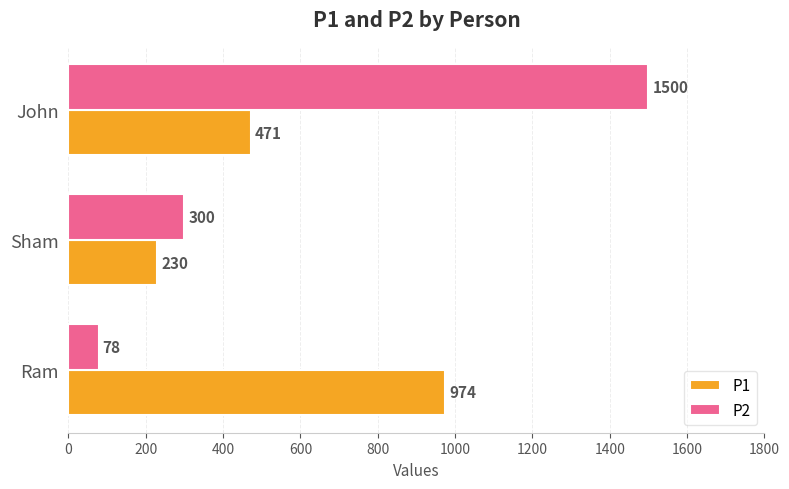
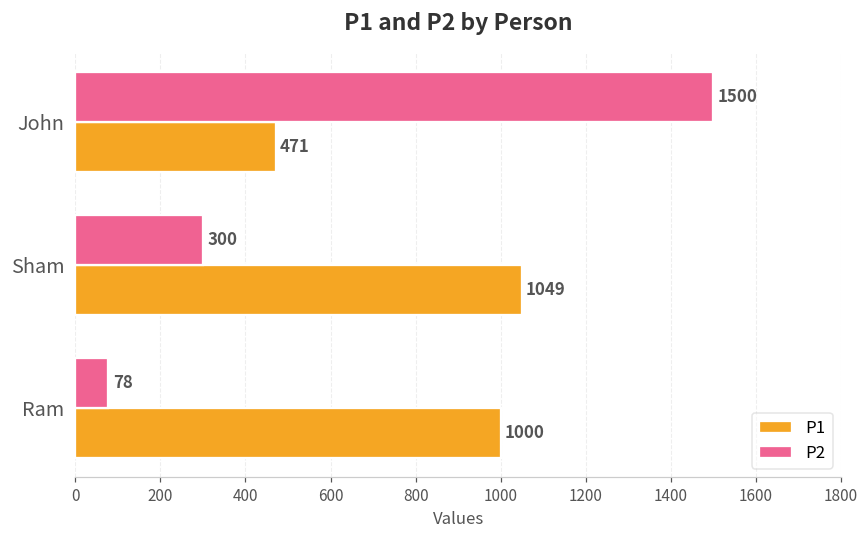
P1, Sham: 230 -> 1049
P1, Ram: 974 -> 1000
